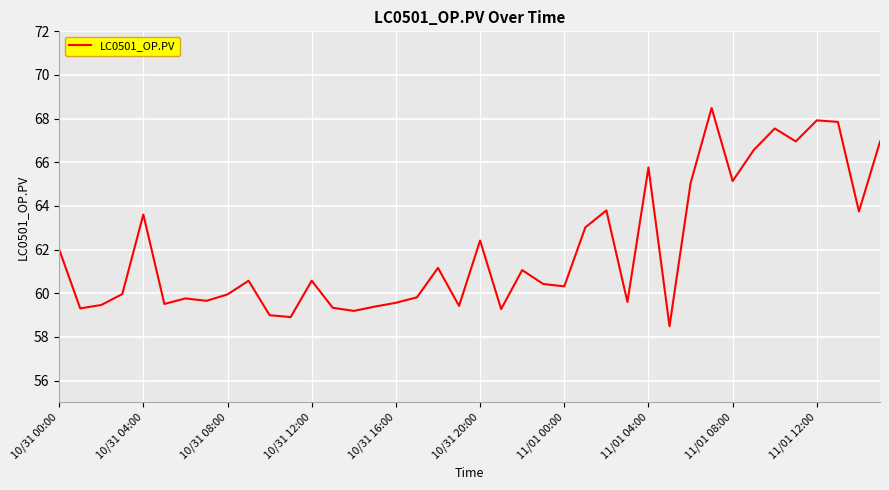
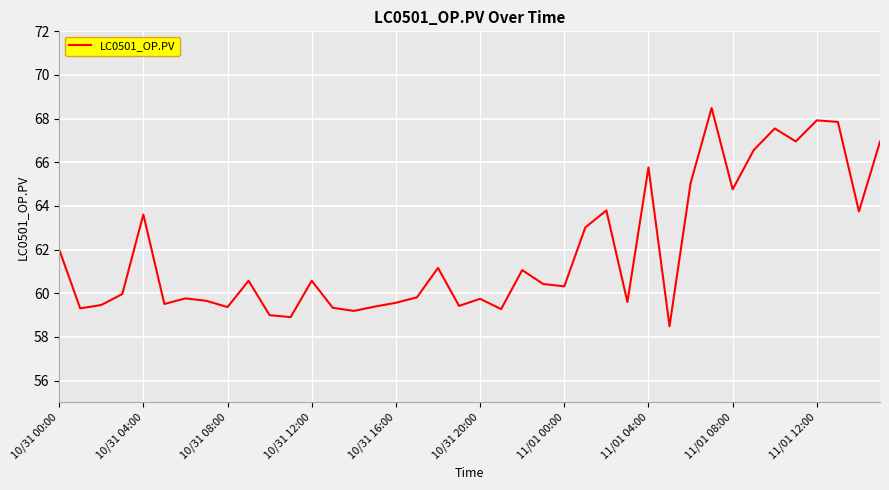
10/31 08:00: 60.0 -> 59.4
10/31 20:00: 62.4 -> 59.7
11/01 08:00: 65.1 -> 64.8
